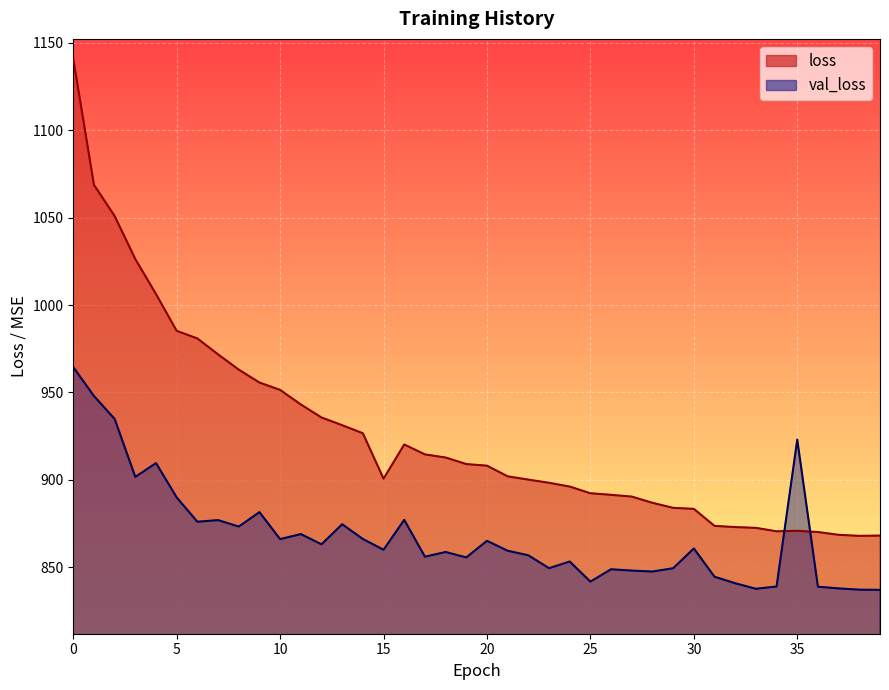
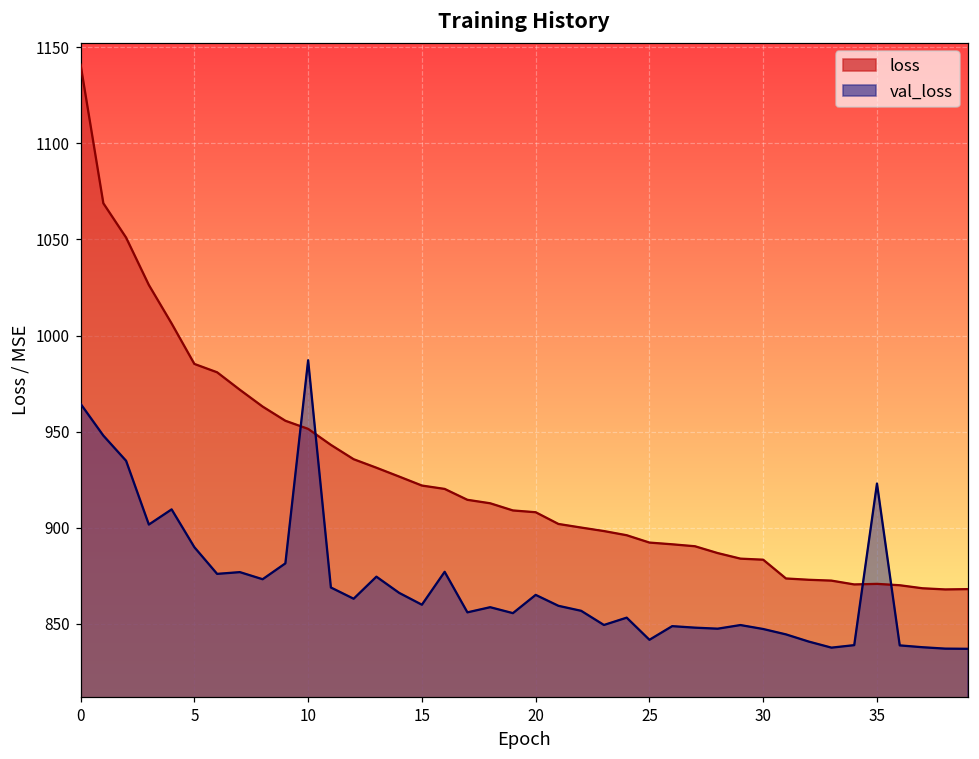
val_loss, 10: 866 -> 987
loss, 15: 901 -> 922
val_loss, 30: 861 -> 847
